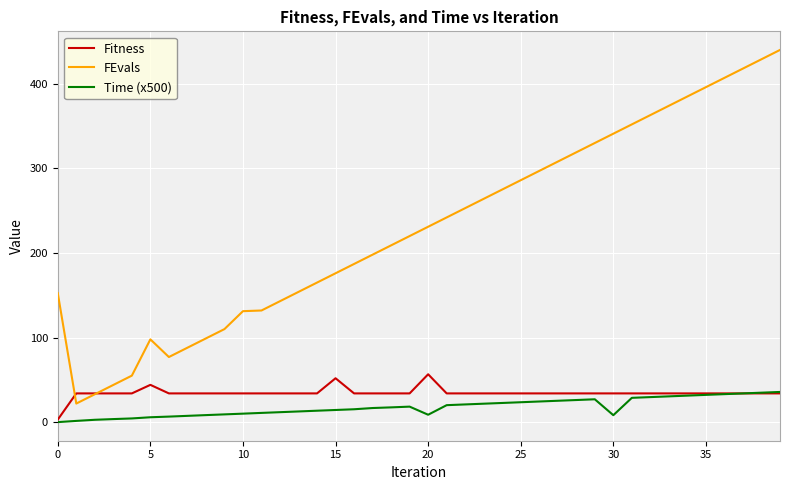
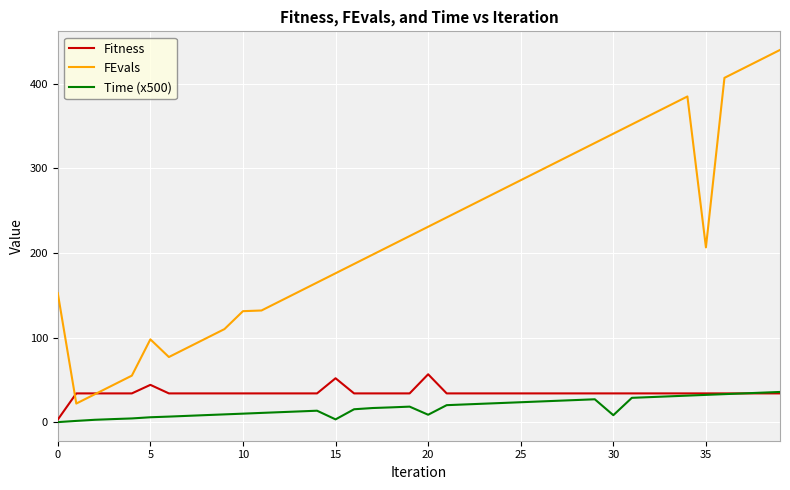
Time (x500), 15: 10 -> 0
FEvals, 35: 400 -> 210
